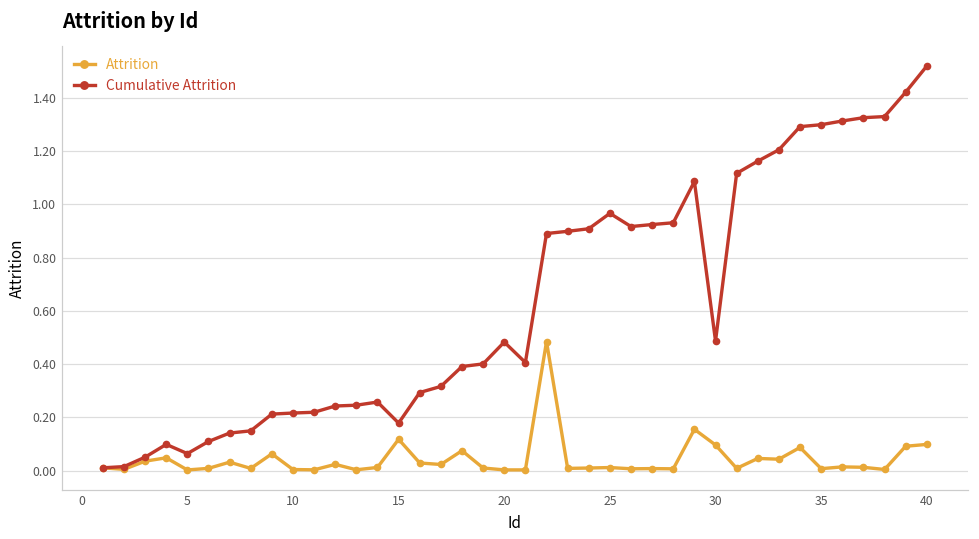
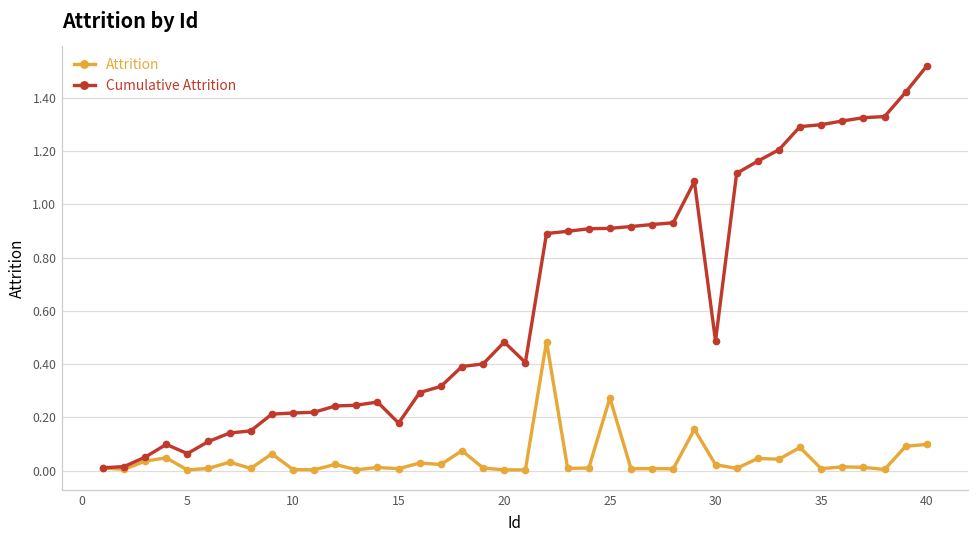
Attrition, 15: 0.12 -> 0.01
Attrition, 25: 0.01 -> 0.27
Cumulative Attrition, 25: 0.97 -> 0.91
Attrition, 30: 0.10 -> 0.02
